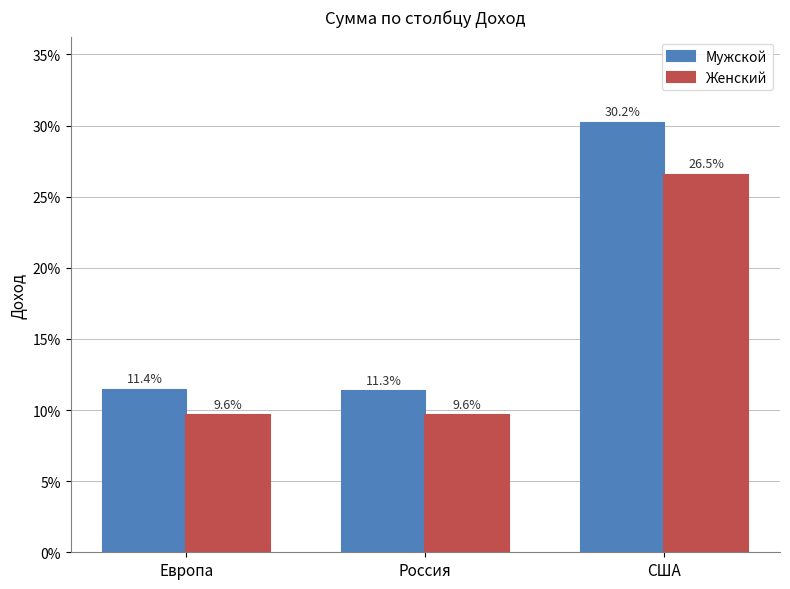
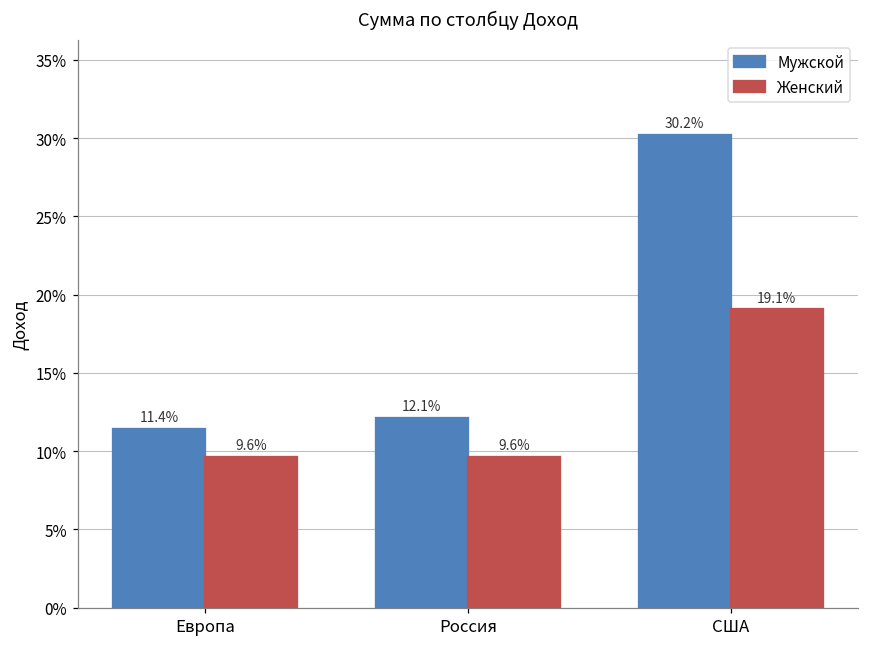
Мужской, Россия: 11.3% -> 12.1%
Женский, США: 26.5% -> 19.1%
